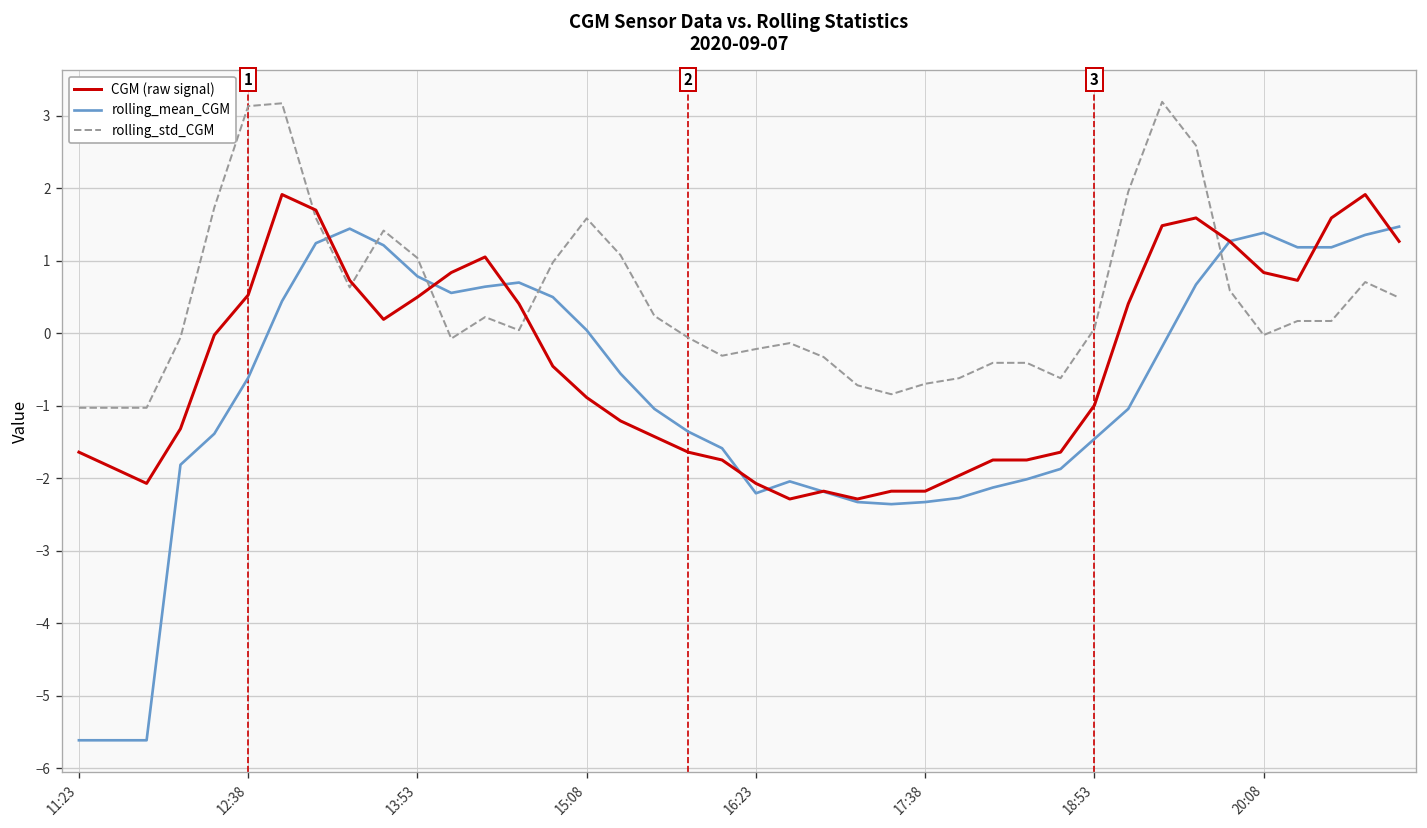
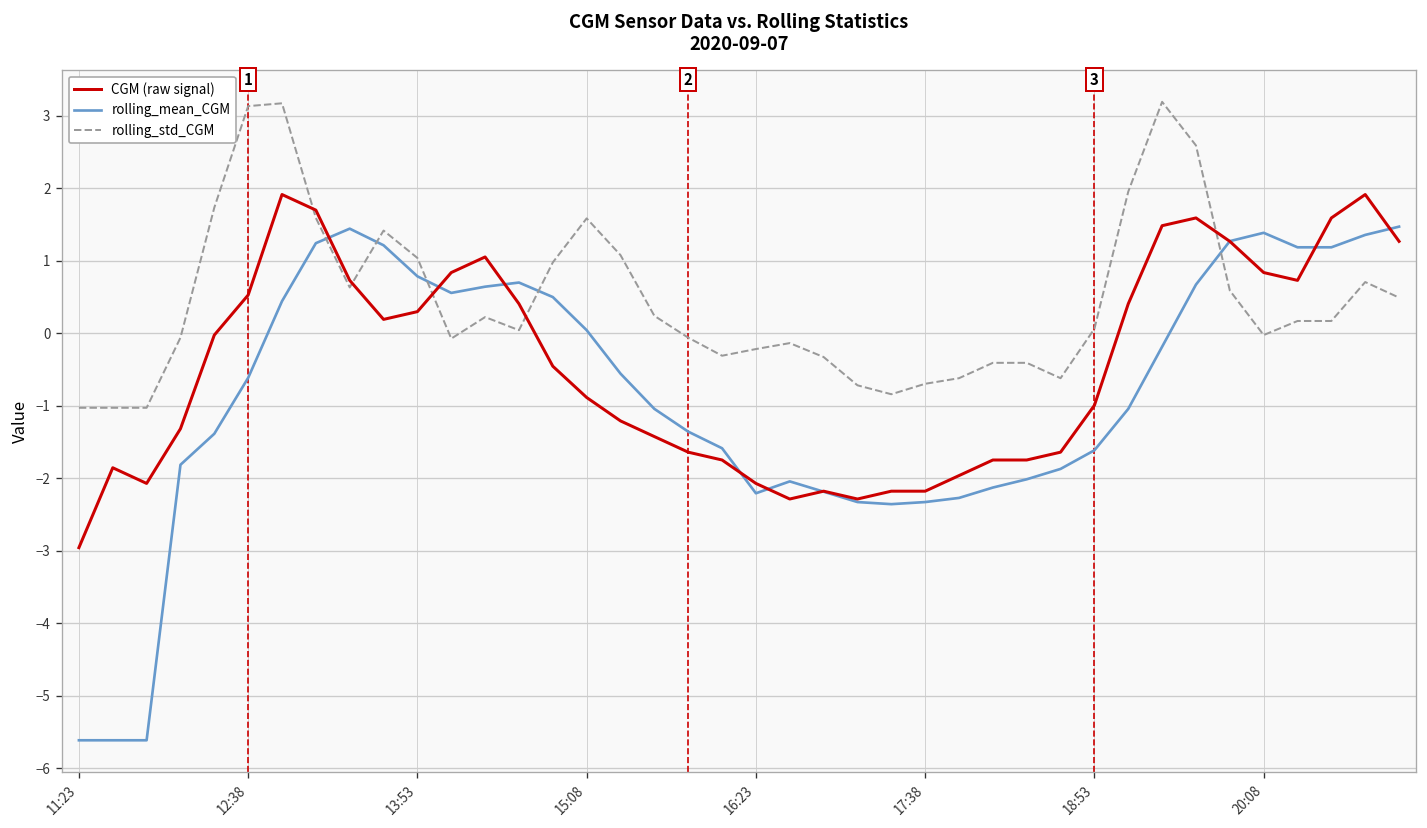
CGM (raw signal), 11:23: -1.6 -> -3.0
CGM (raw signal), 13:53: 0.5 -> 0.3
rolling_mean_CGM, 18:53: -1.5 -> -1.6
